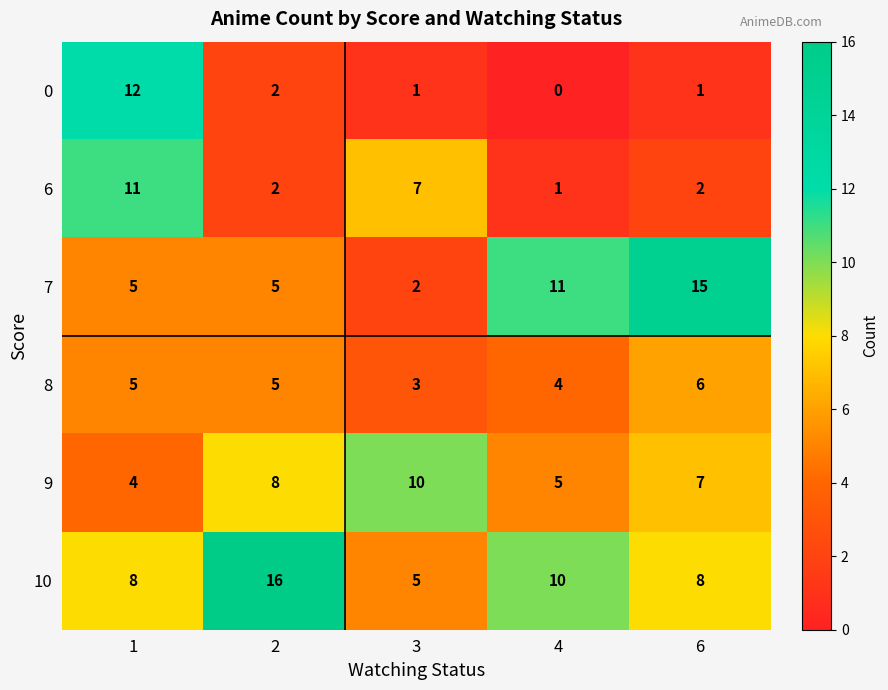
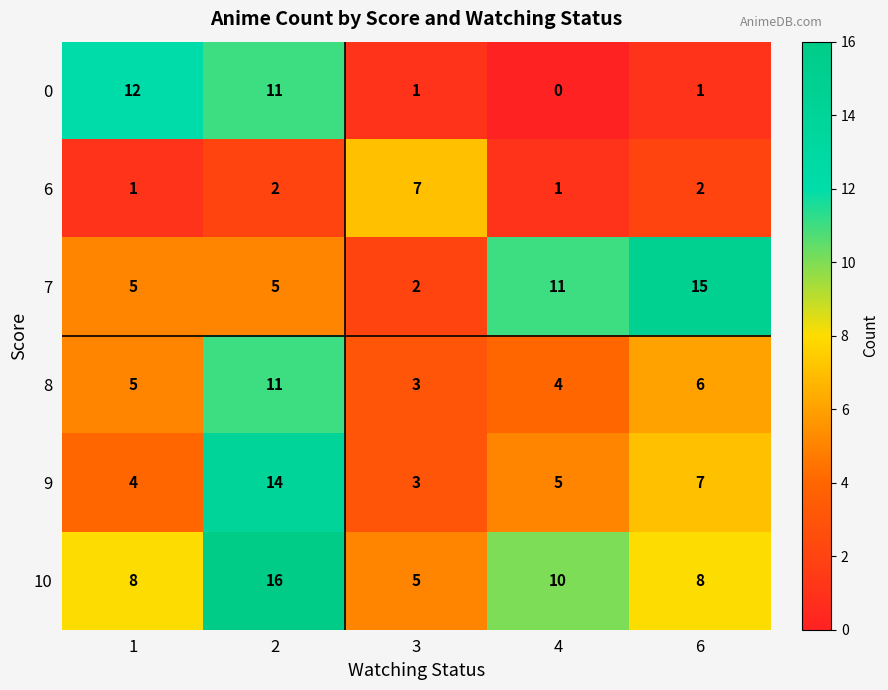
0, 2: 2 -> 11
6, 1: 11 -> 1
8, 2: 5 -> 11
9, 2: 8 -> 14
9, 3: 10 -> 3
